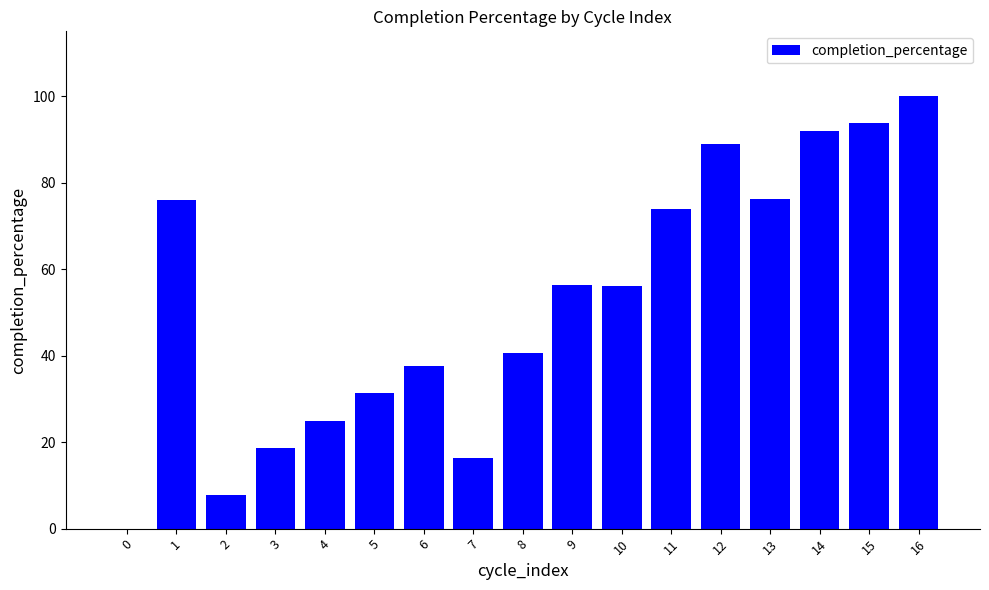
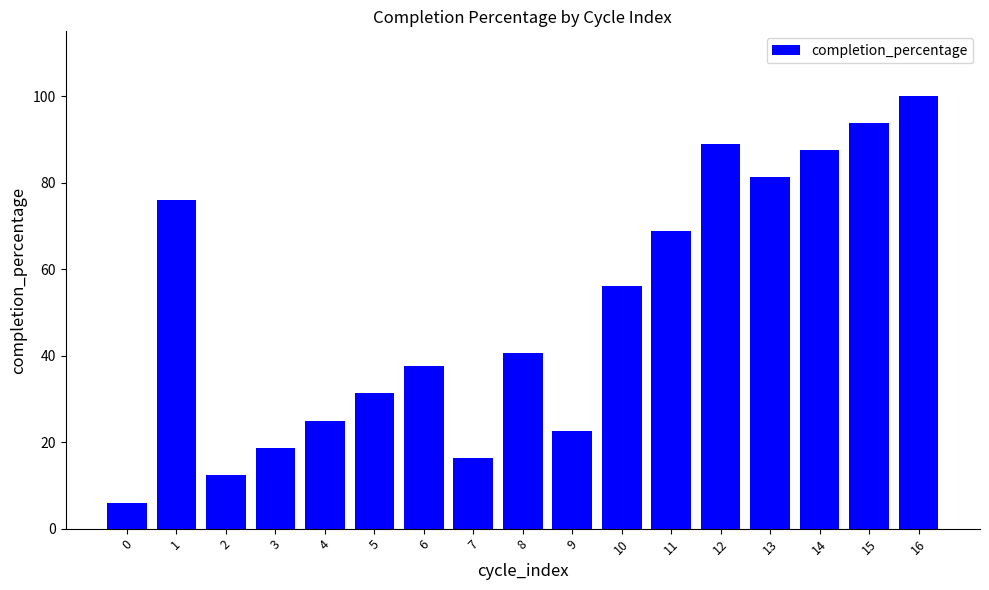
0: 0 -> 6
2: 8 -> 13
9: 56 -> 23
11: 74 -> 69
13: 76 -> 81
14: 92 -> 88
